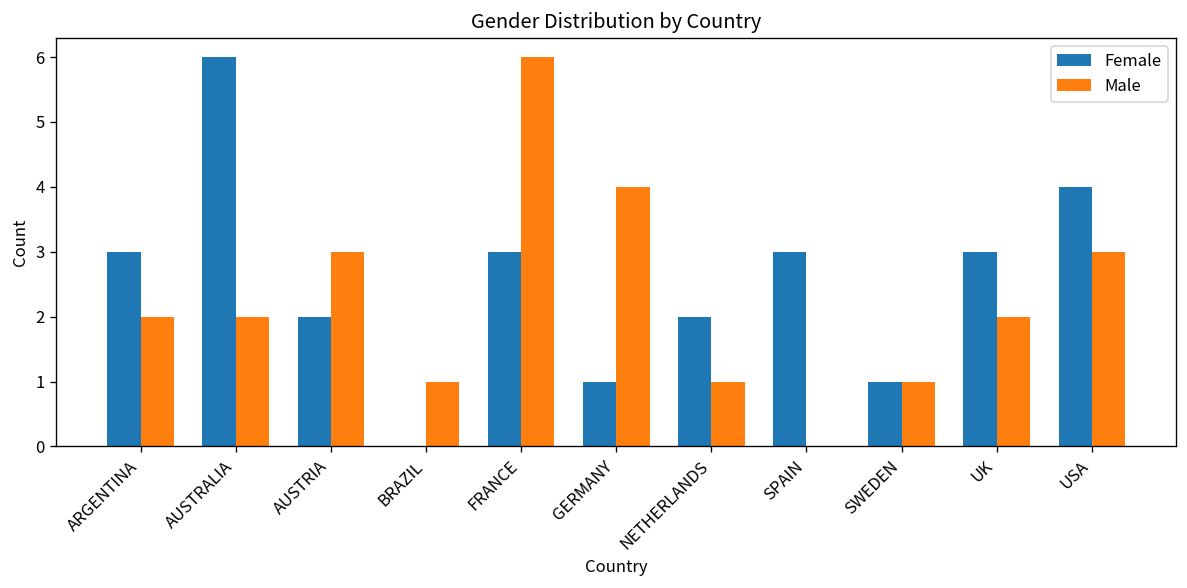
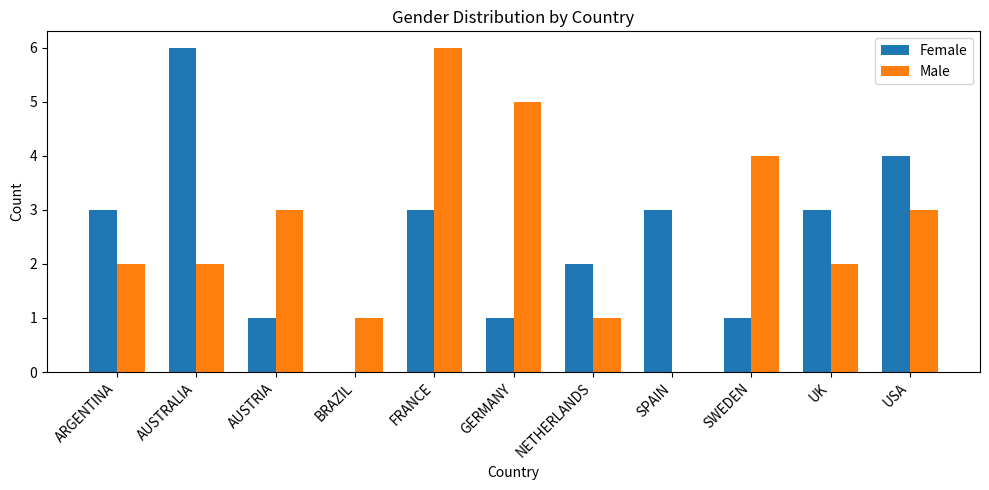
Female, AUSTRIA: 2 -> 1
Male, GERMANY: 4 -> 5
Male, SWEDEN: 1 -> 4
